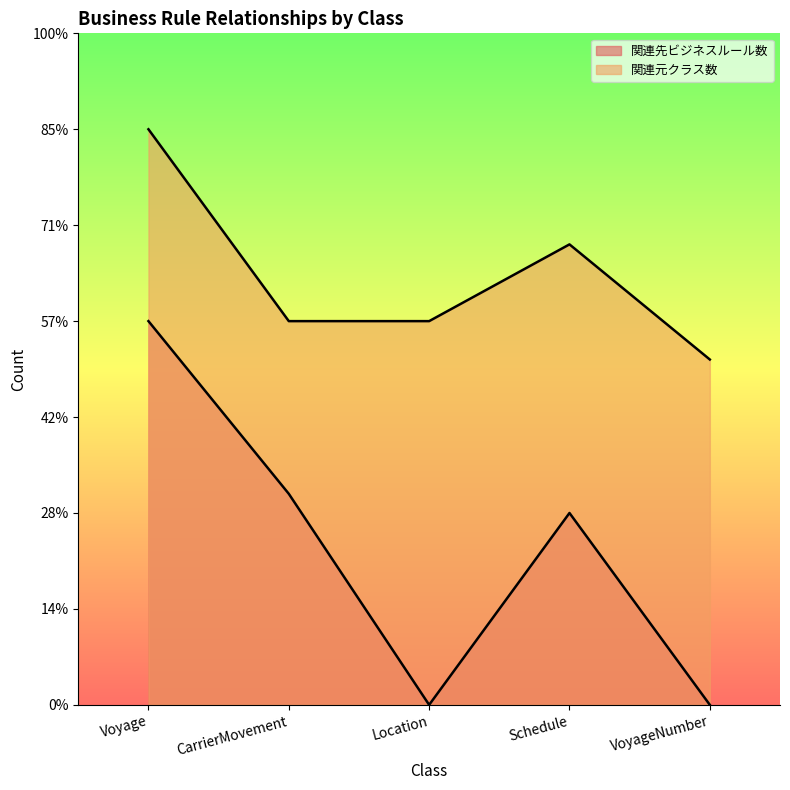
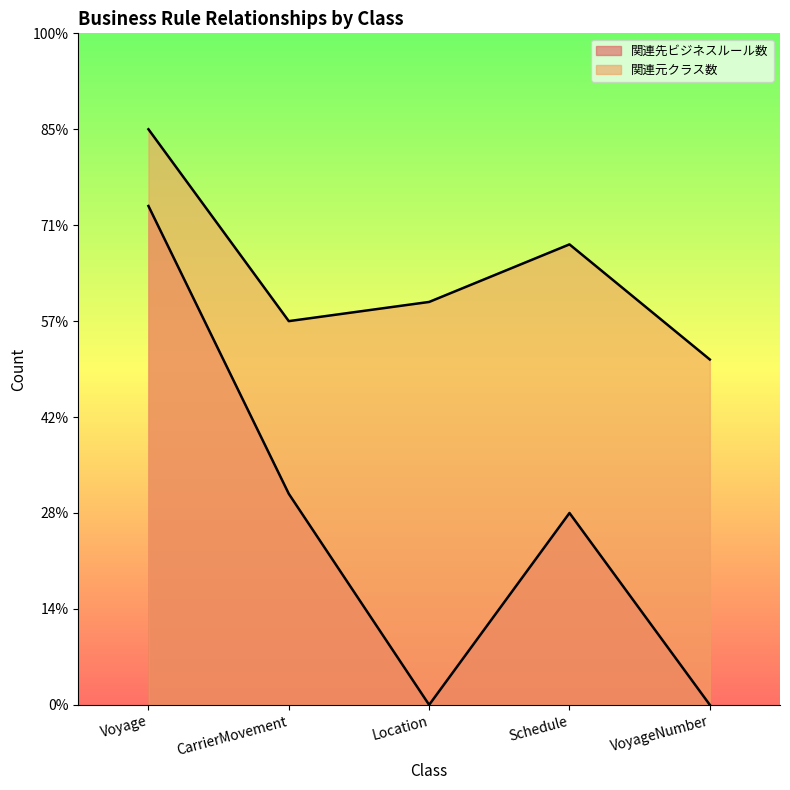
関連先ビジネスルール数, Voyage: 57% -> 74%
関連元クラス数, Location: 57% -> 60%
